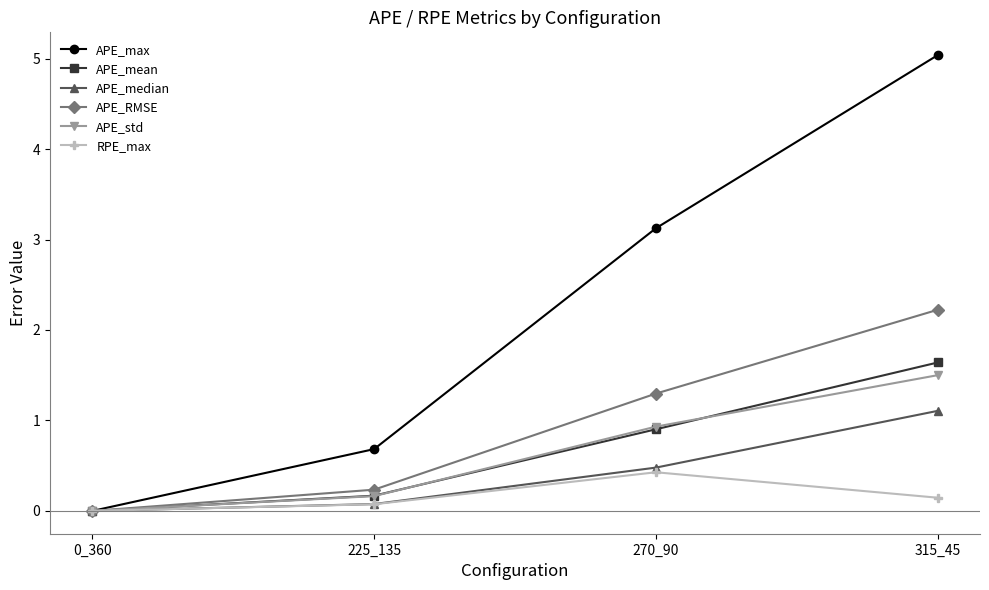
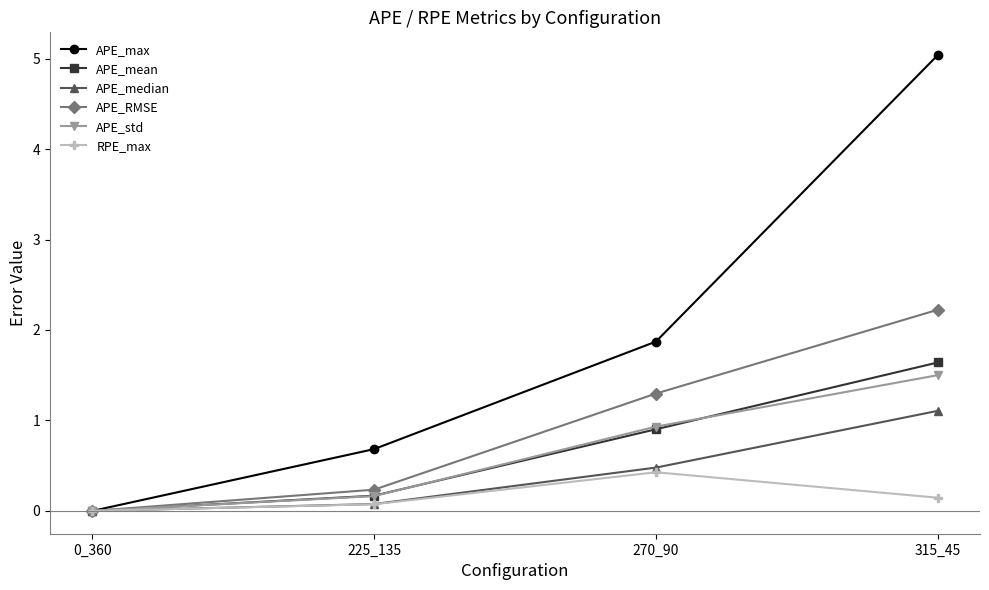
APE_max, 270_90: 3.1 -> 1.9
